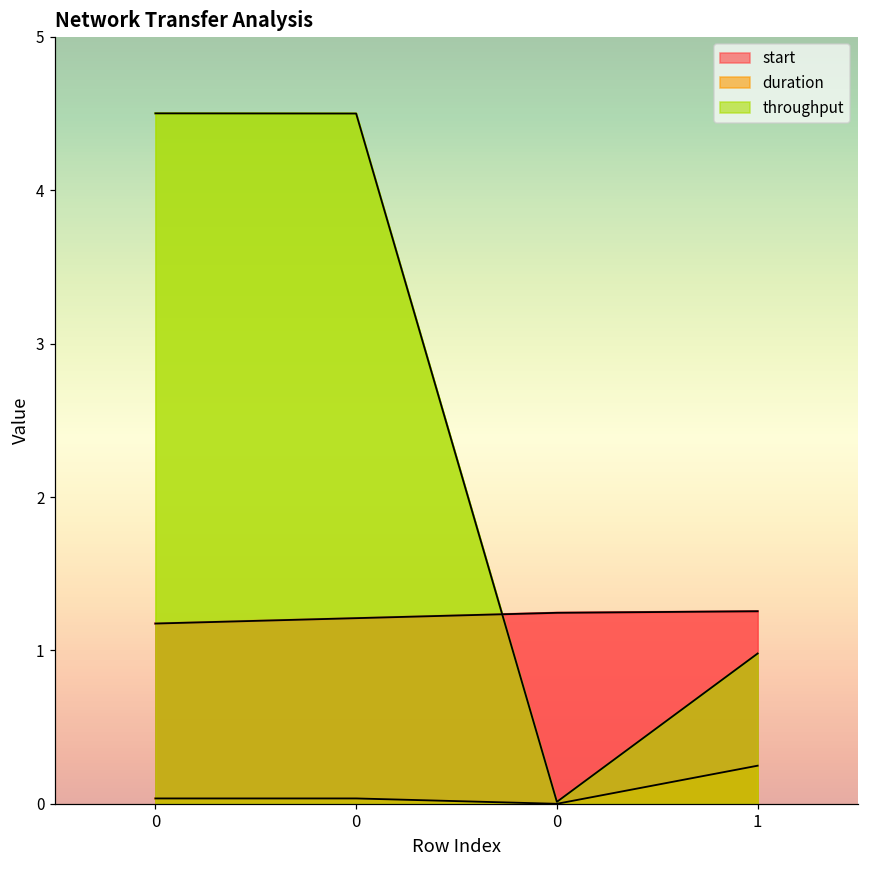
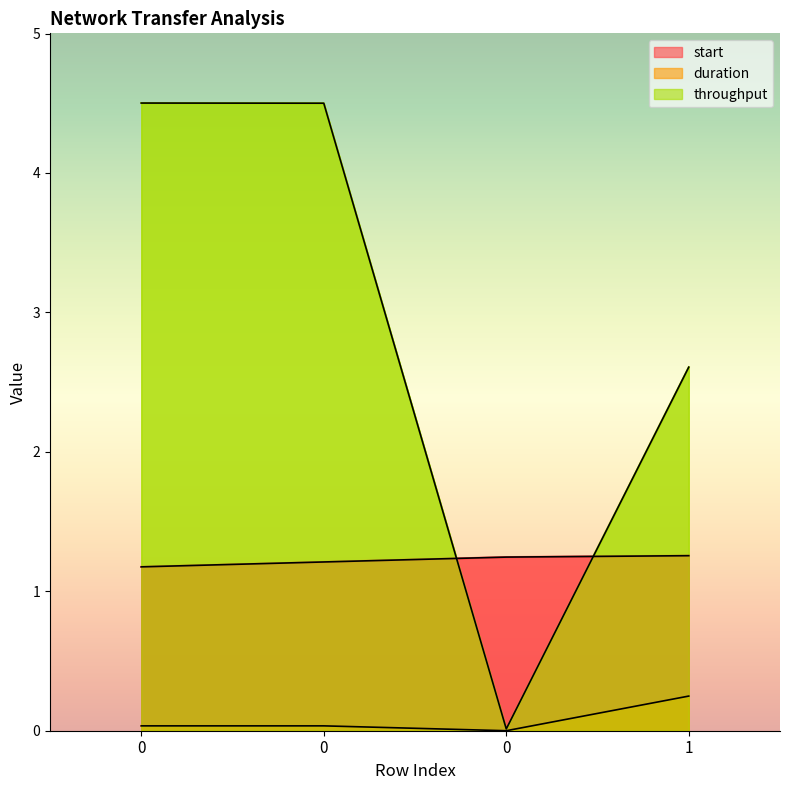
throughput, 1: 0.98 -> 2.61
